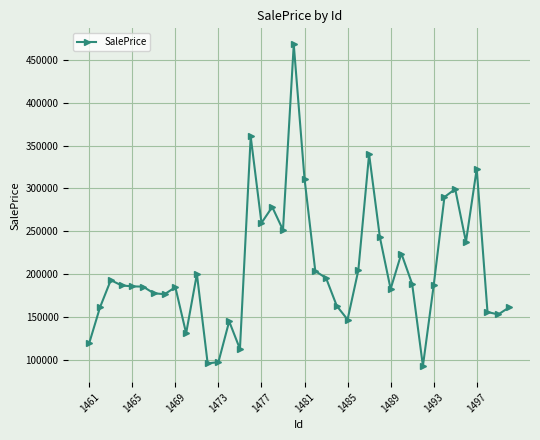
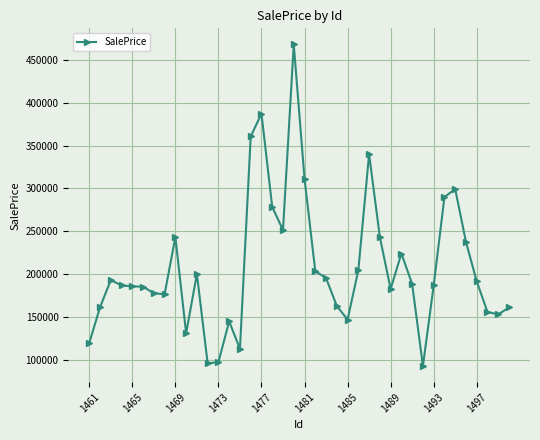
1469: 180000 -> 240000
1477: 260000 -> 390000
1497: 320000 -> 190000
